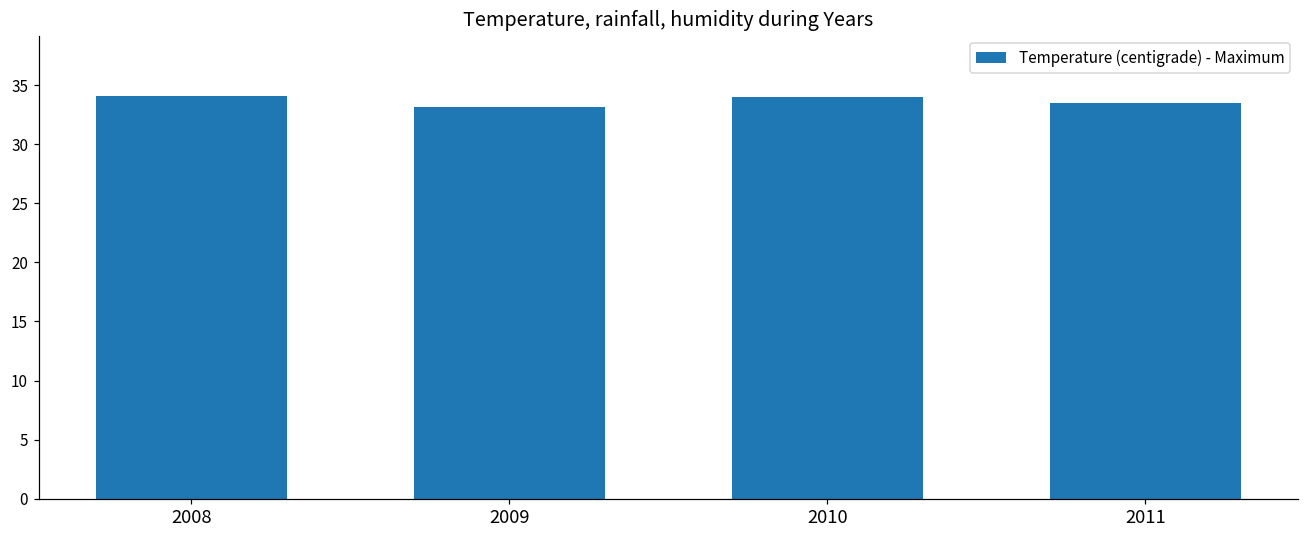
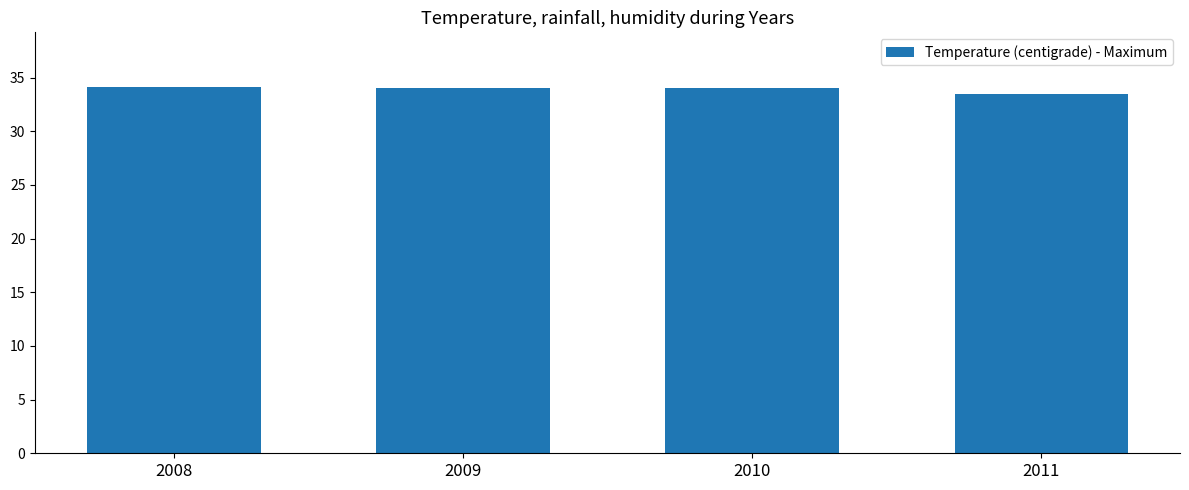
2009: 33.2 -> 34.0
